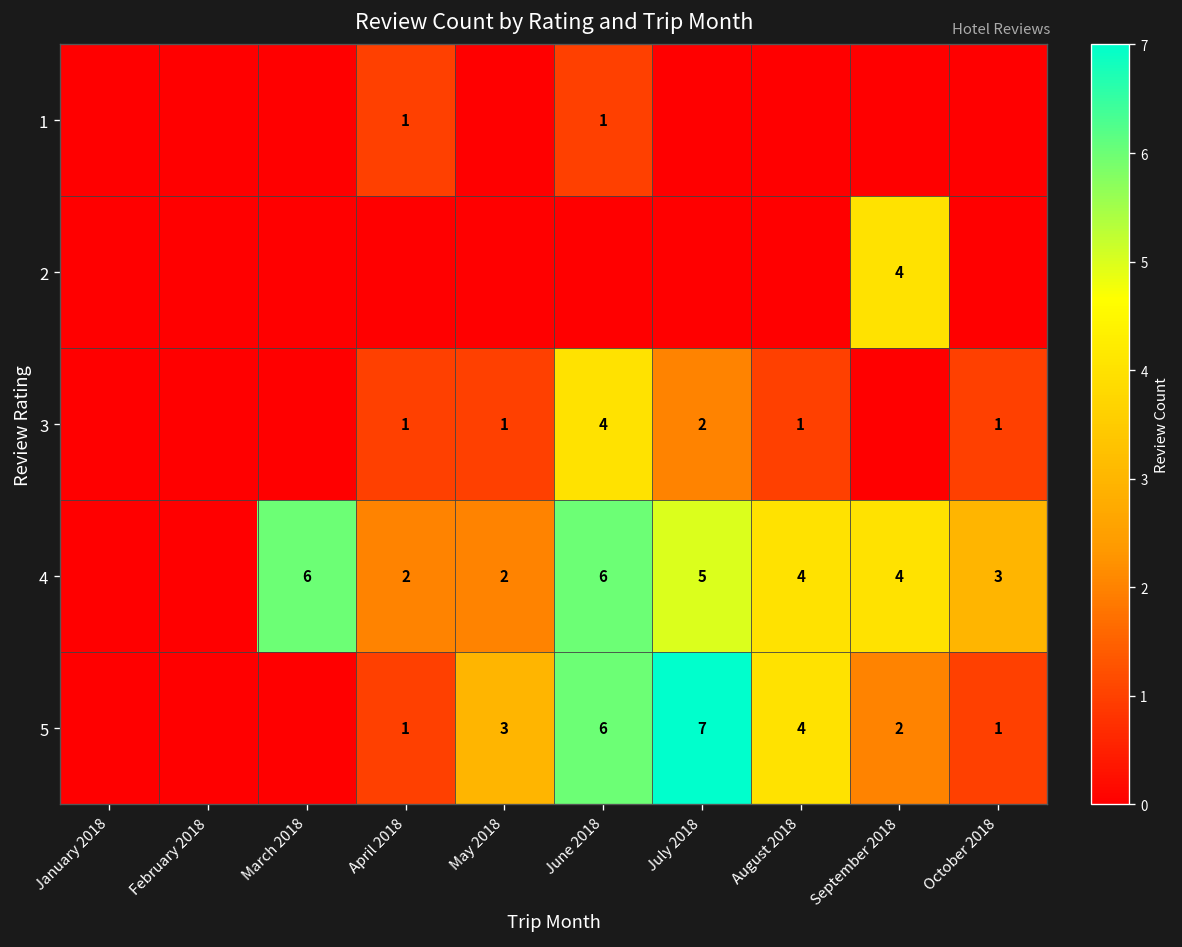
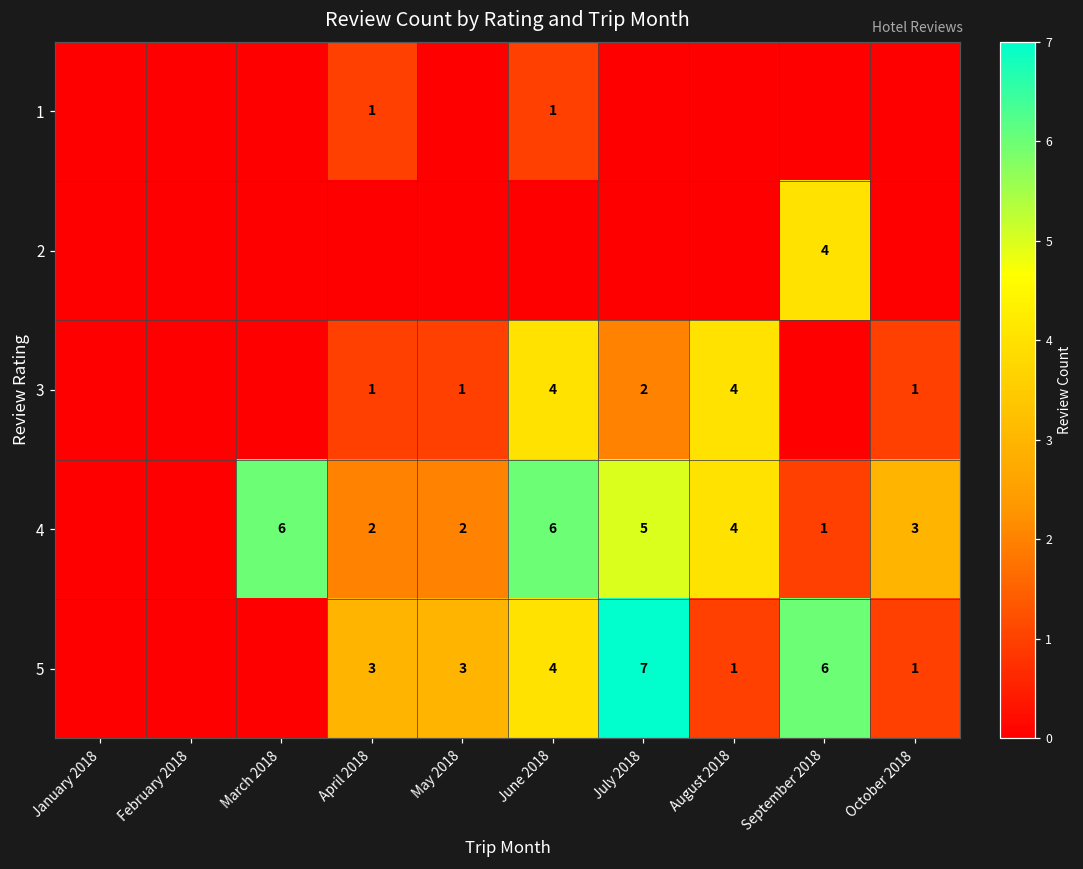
3, August 2018: 1 -> 4
4, September 2018: 4 -> 1
5, April 2018: 1 -> 3
5, June 2018: 6 -> 4
5, August 2018: 4 -> 1
5, September 2018: 2 -> 6
